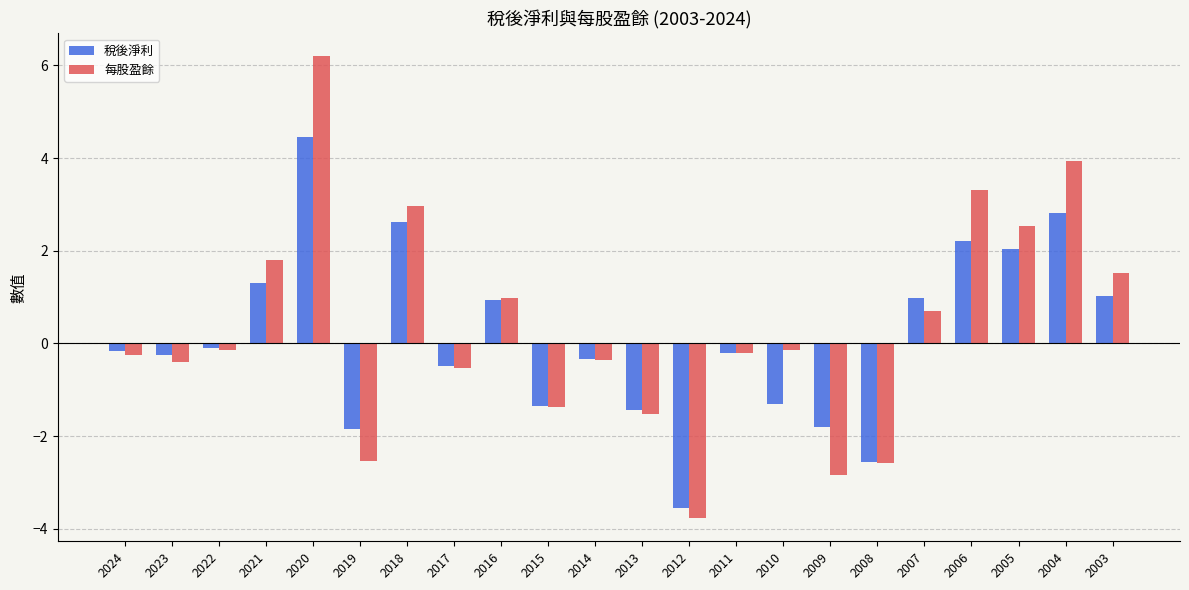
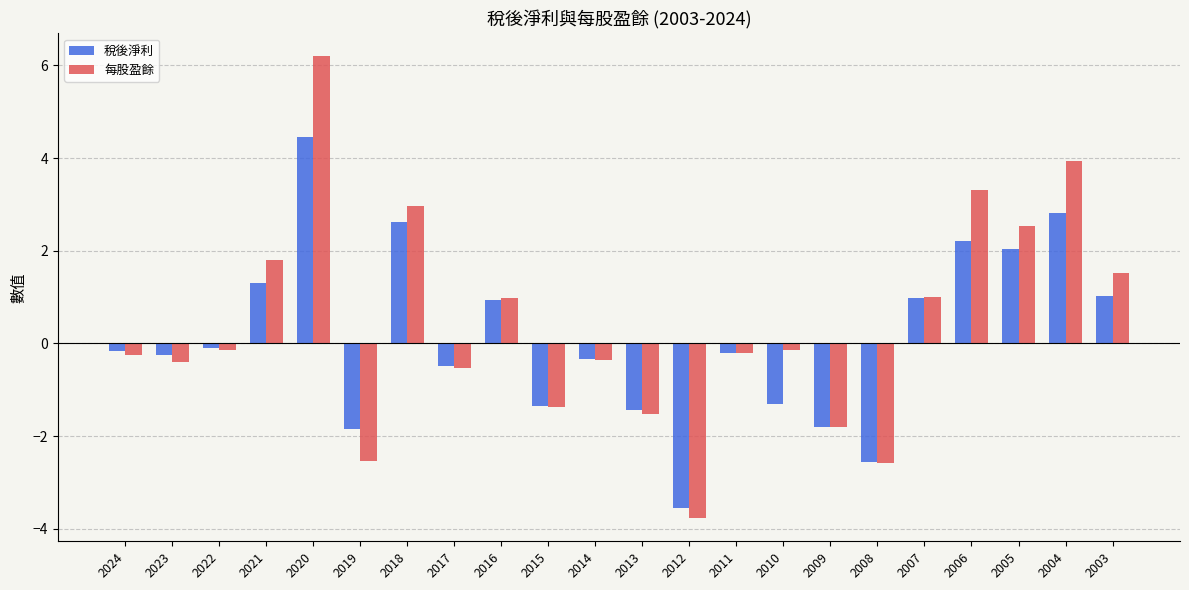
每股盈餘, 2009: -2.8 -> -1.8
每股盈餘, 2007: 0.7 -> 1.0
